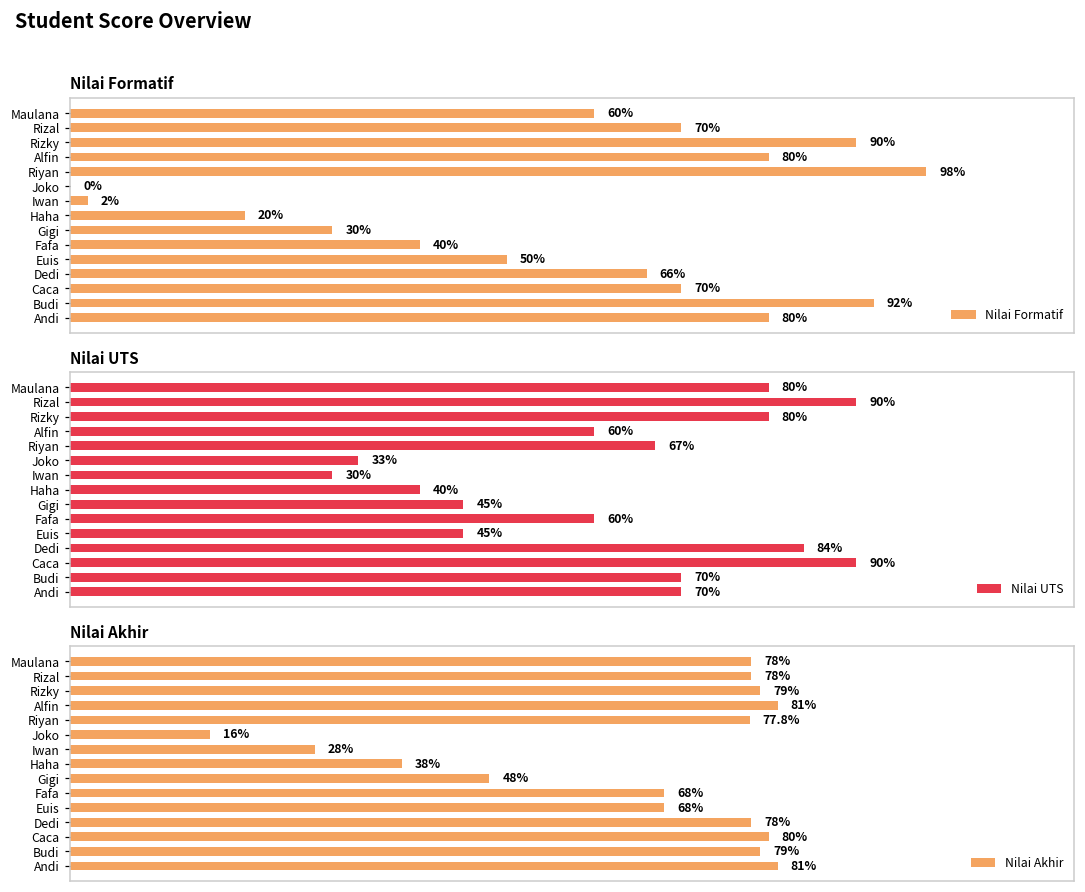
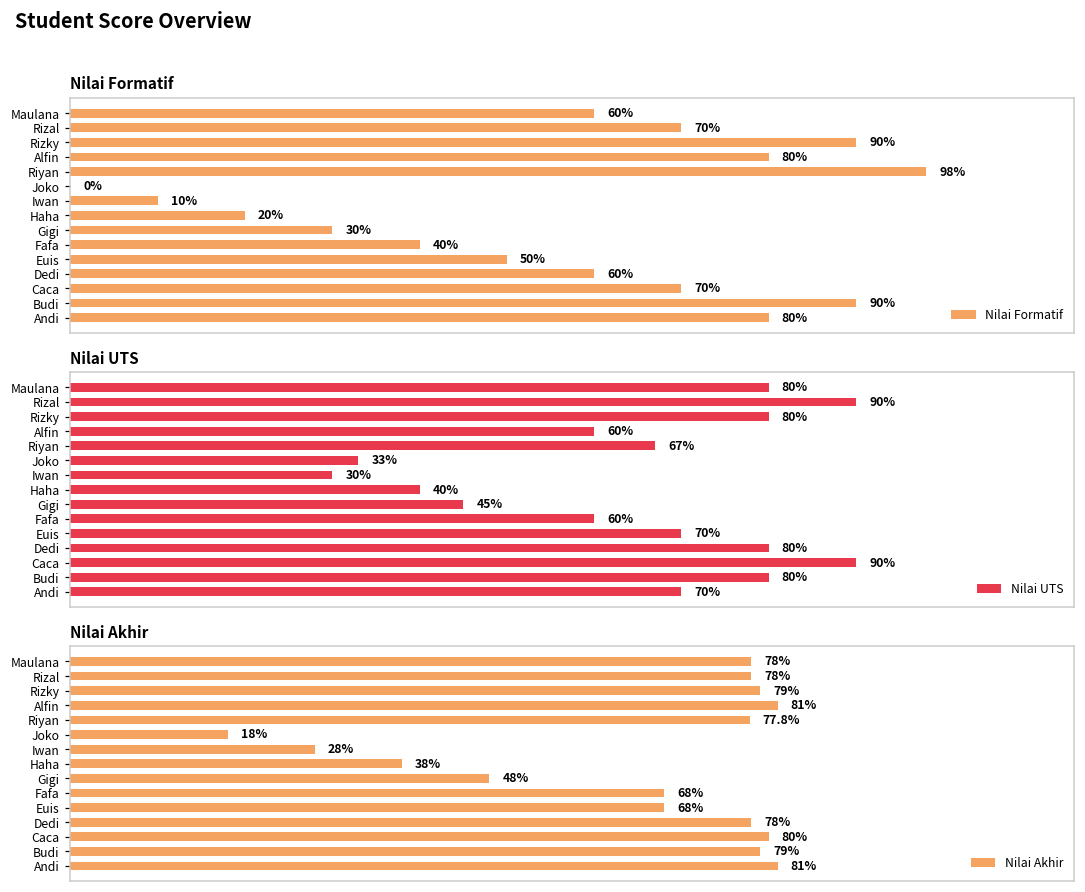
Nilai Formatif, Iwan: 2% -> 10%
Nilai Formatif, Dedi: 66% -> 60%
Nilai Formatif, Budi: 92% -> 90%
Nilai UTS, Euis: 45% -> 70%
Nilai UTS, Dedi: 84% -> 80%
Nilai UTS, Budi: 70% -> 80%
Nilai Akhir, Joko: 16% -> 18%
